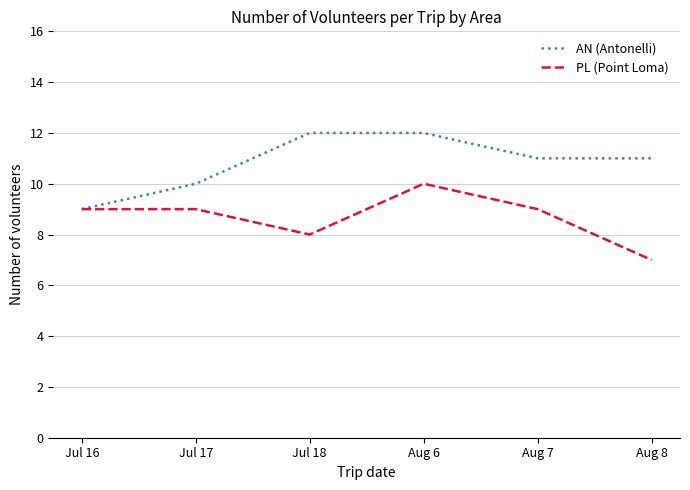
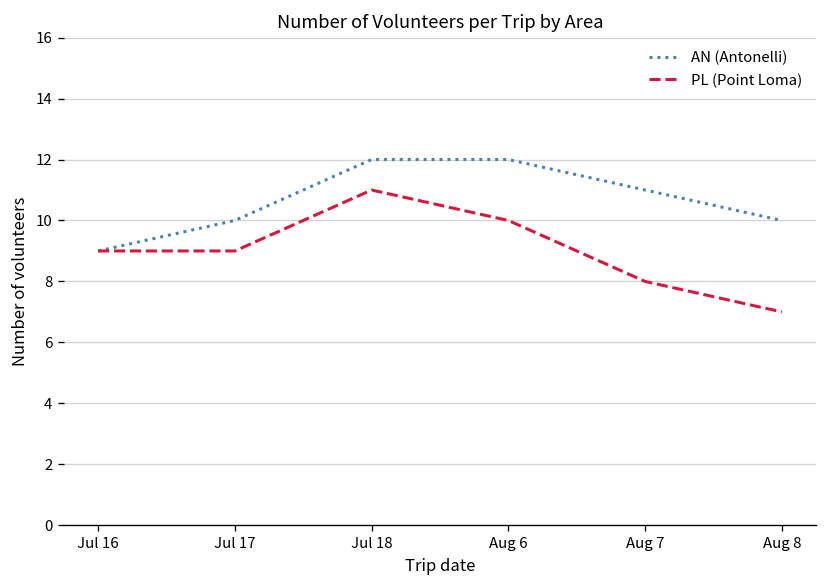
PL (Point Loma), Jul 18: 8 -> 11
PL (Point Loma), Aug 7: 9 -> 8
AN (Antonelli), Aug 8: 11 -> 10
